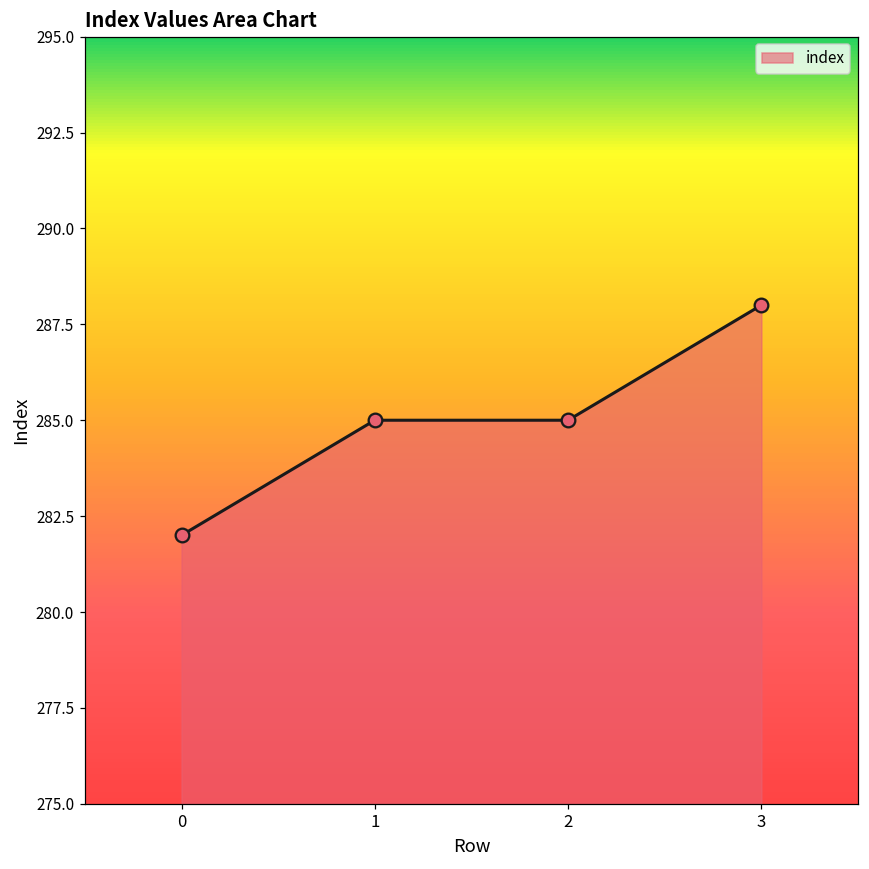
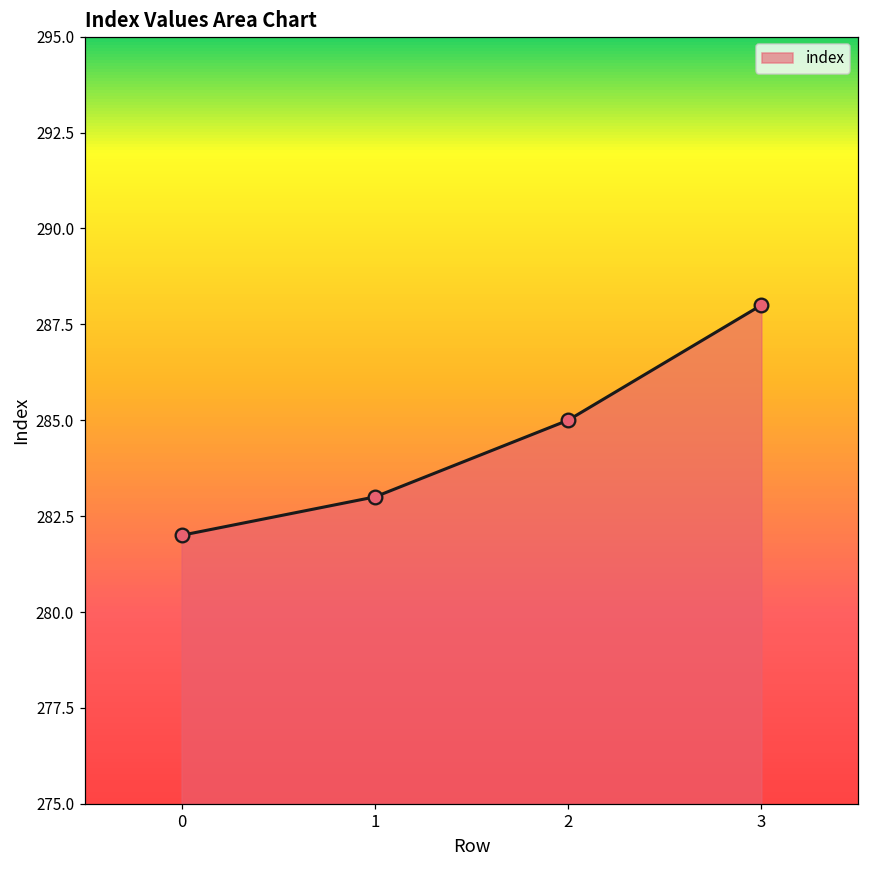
1: 285 -> 283
